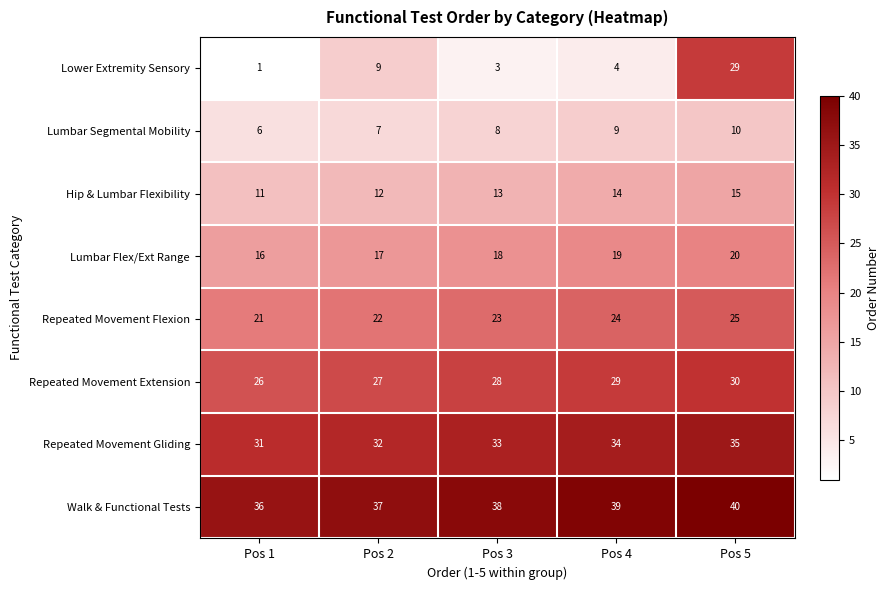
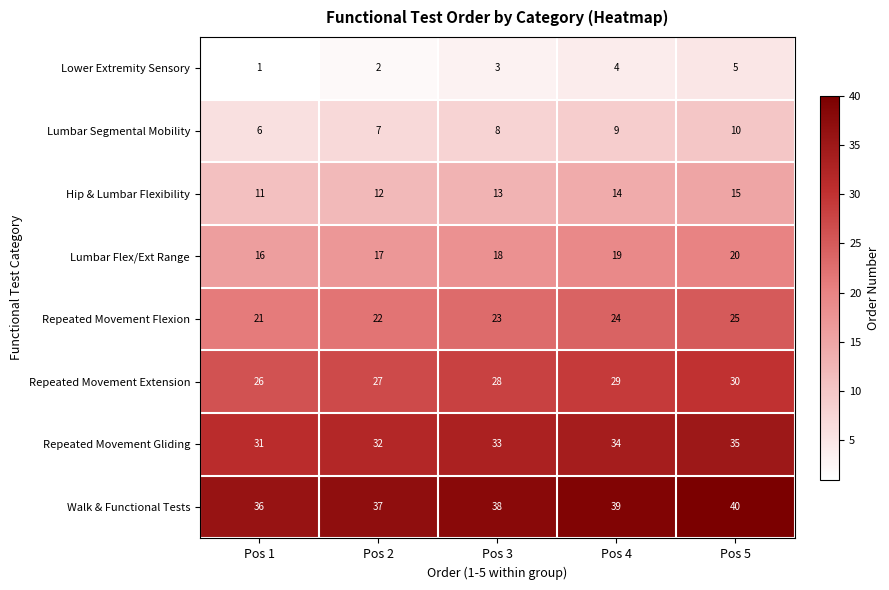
Lower Extremity Sensory, Pos 2: 9 -> 2
Lower Extremity Sensory, Pos 5: 29 -> 5
